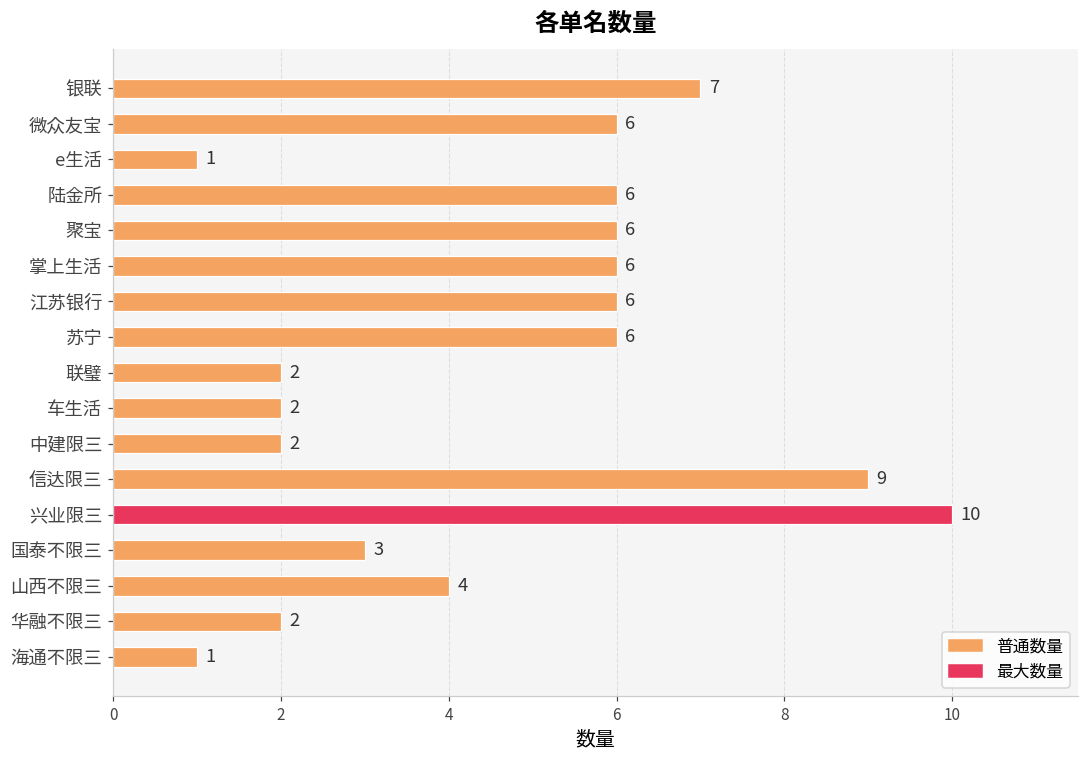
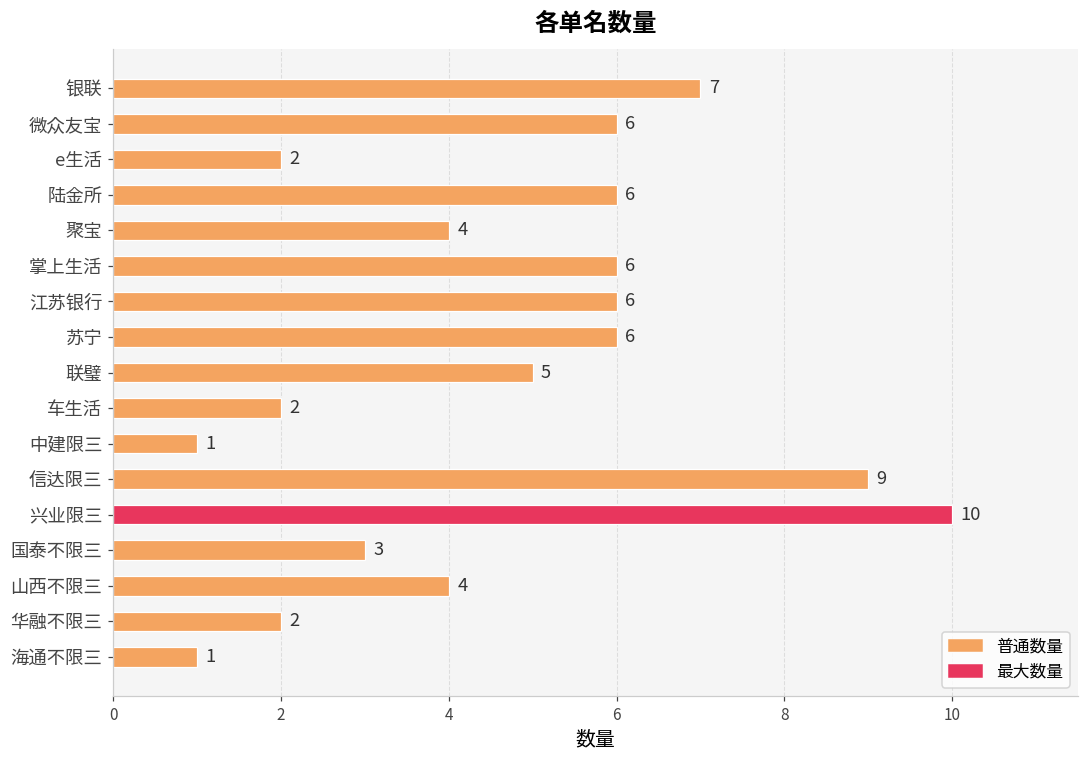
e生活: 1 -> 2
聚宝: 6 -> 4
联璧: 2 -> 5
中建限三: 2 -> 1
